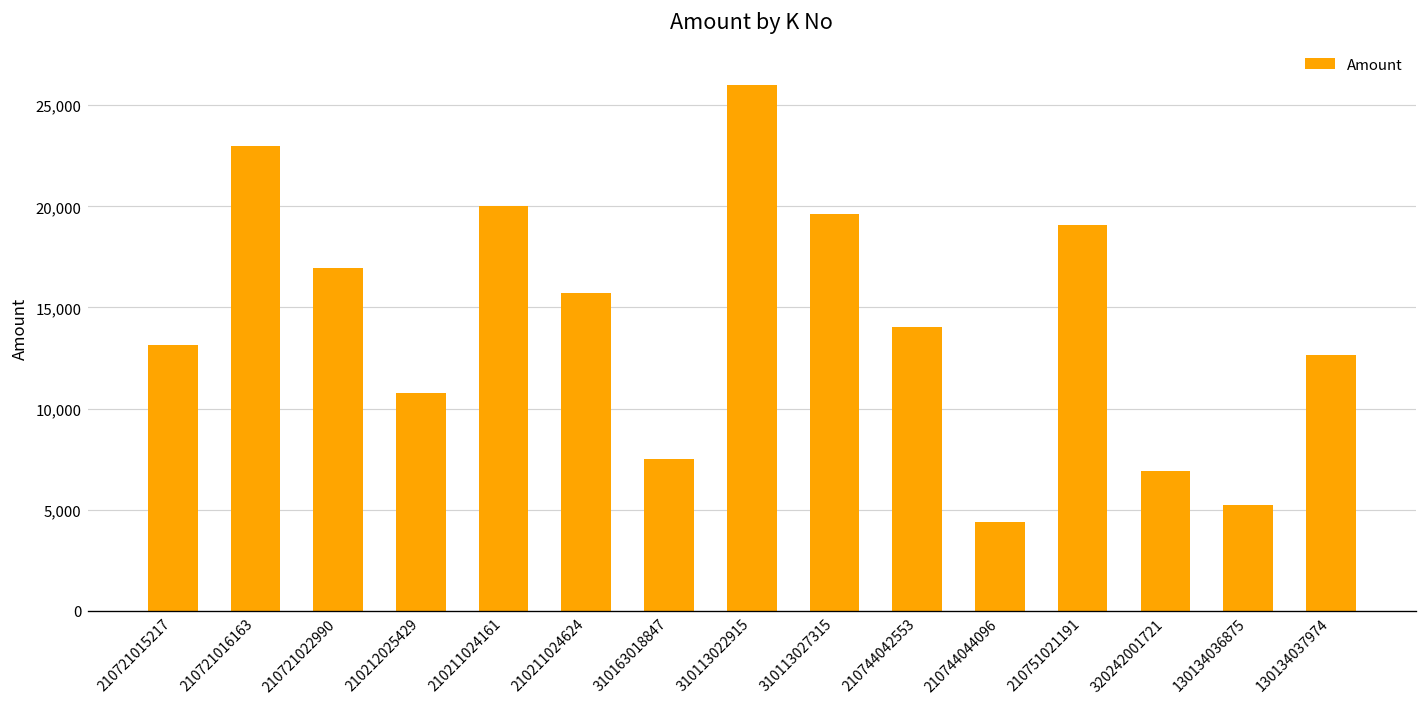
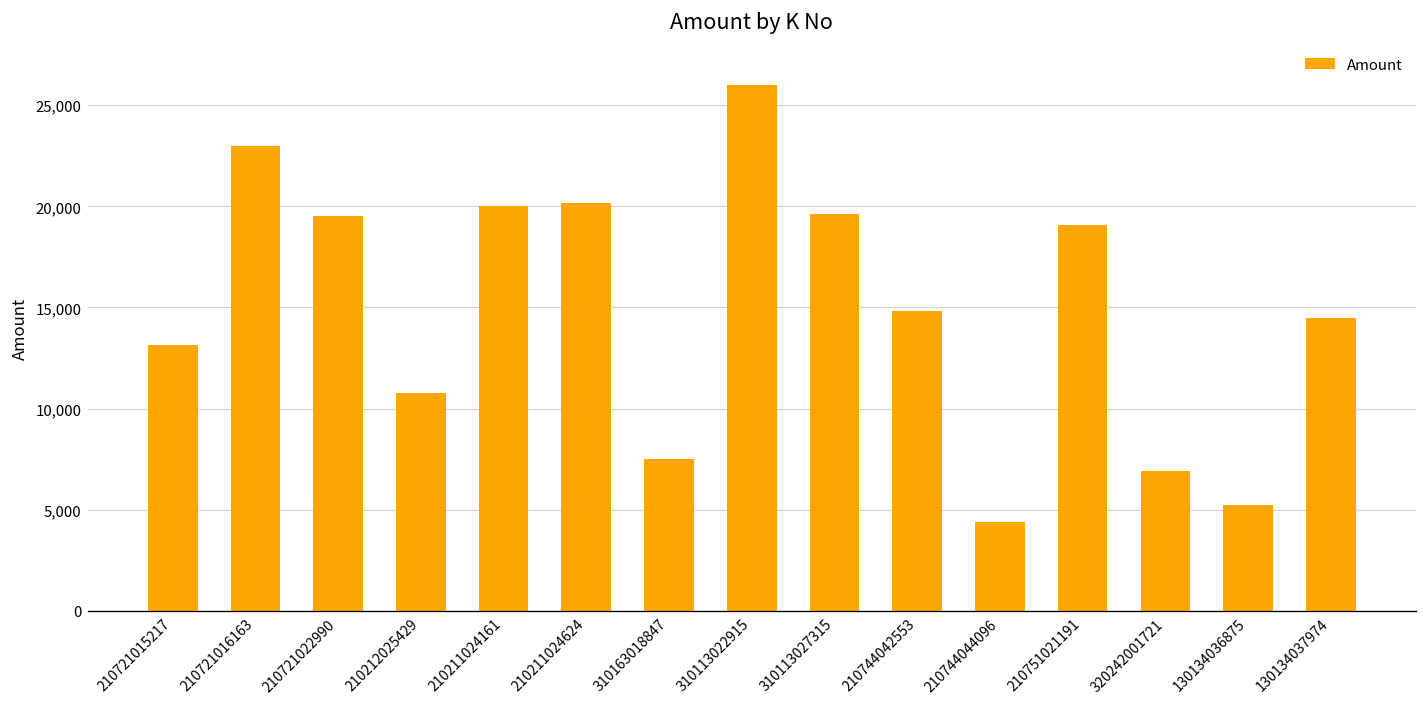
210721022990: 16,900 -> 19,500
210211024624: 15,700 -> 20,200
210744042553: 14,100 -> 14,800
130134037974: 12,600 -> 14,500
